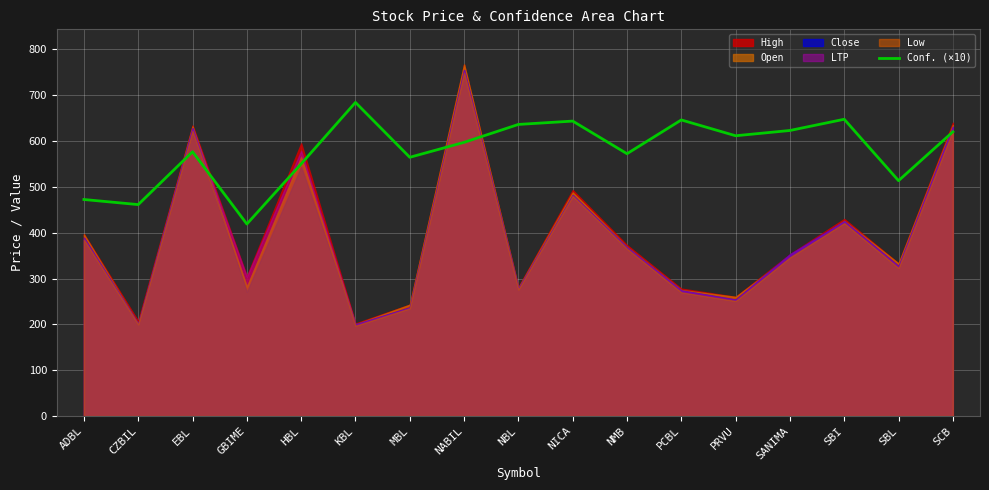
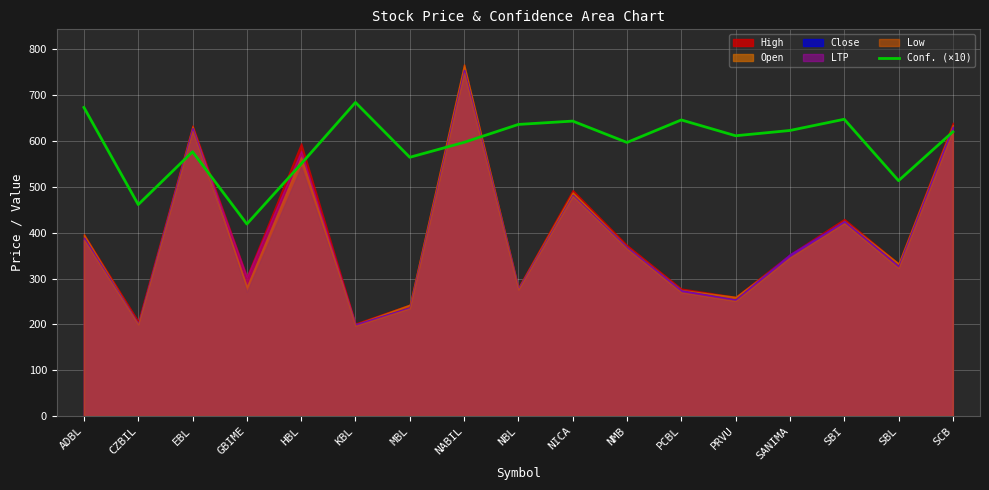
Conf. (×10), ADBL: 470 -> 670
Conf. (×10), NMB: 570 -> 600
